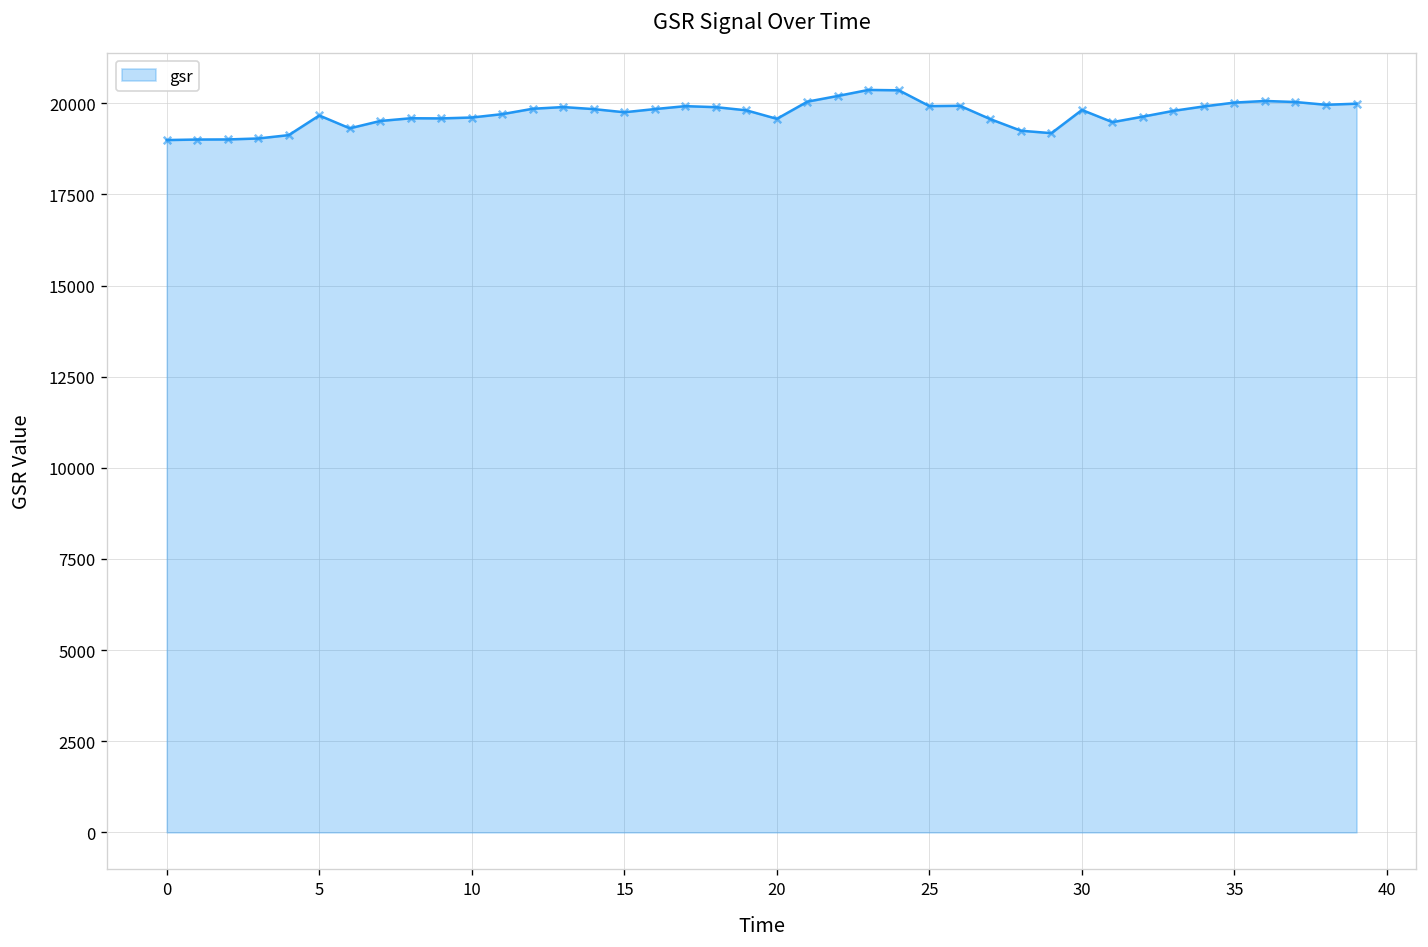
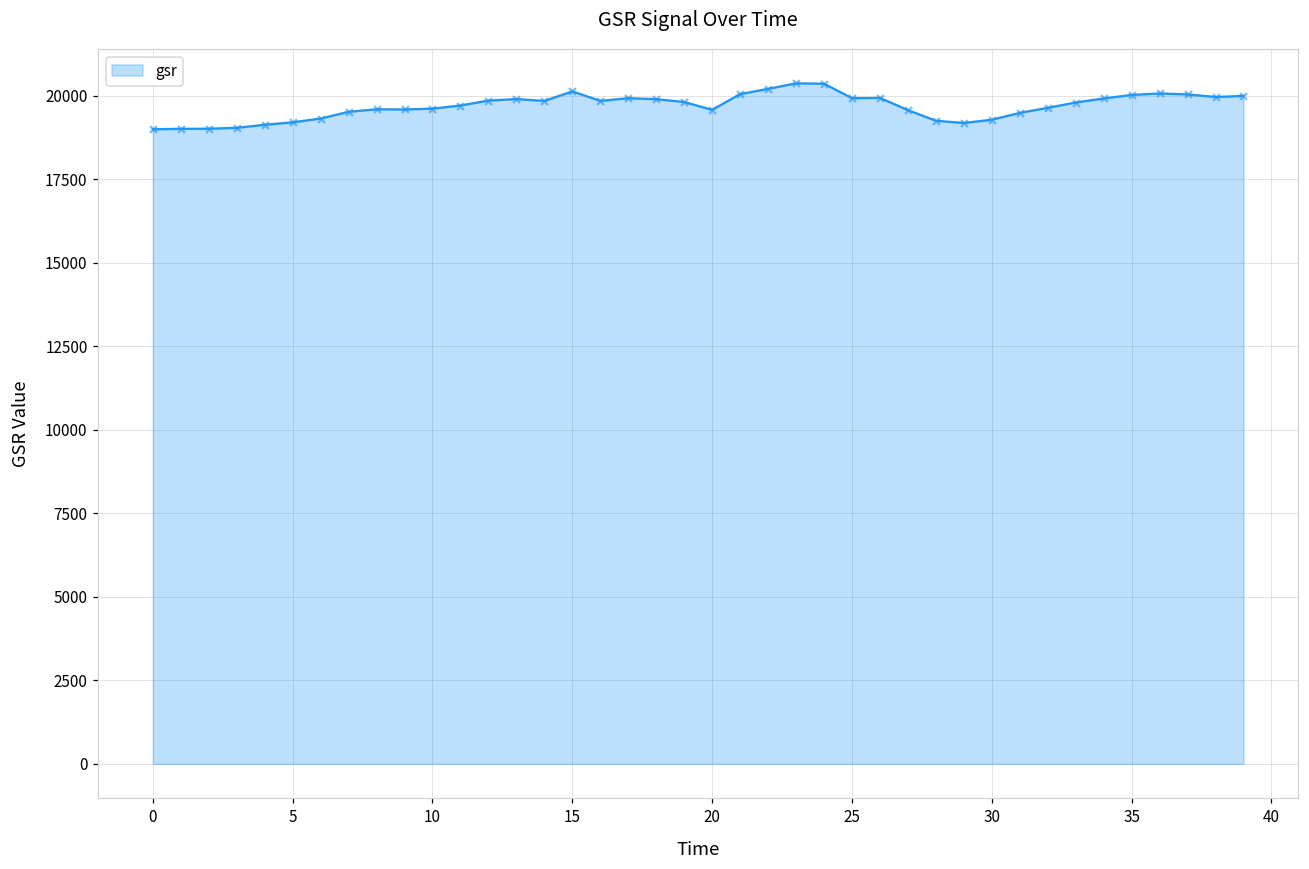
5: 19700 -> 19200
15: 19800 -> 20100
30: 19800 -> 19300
